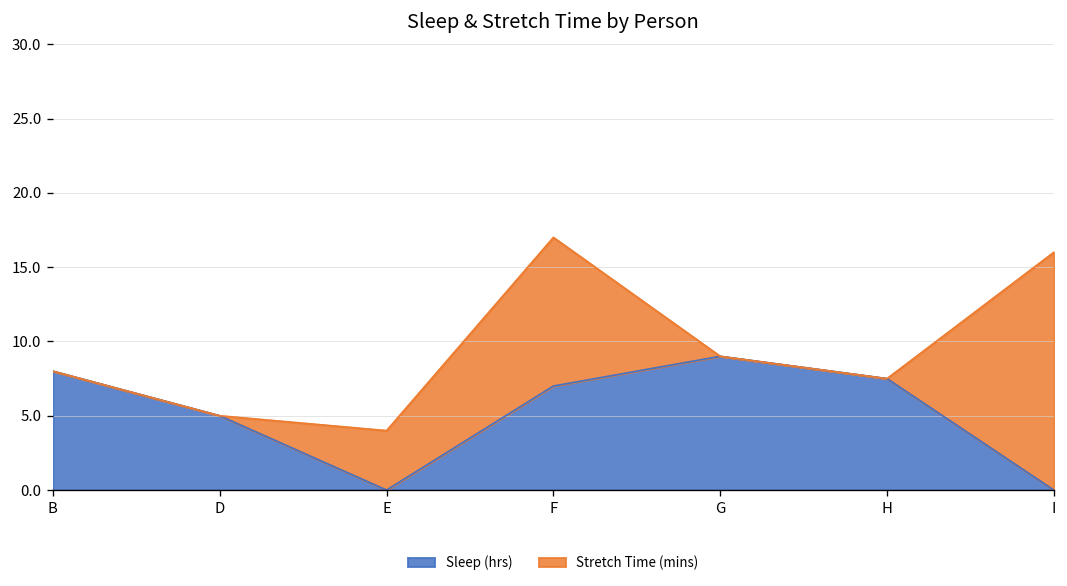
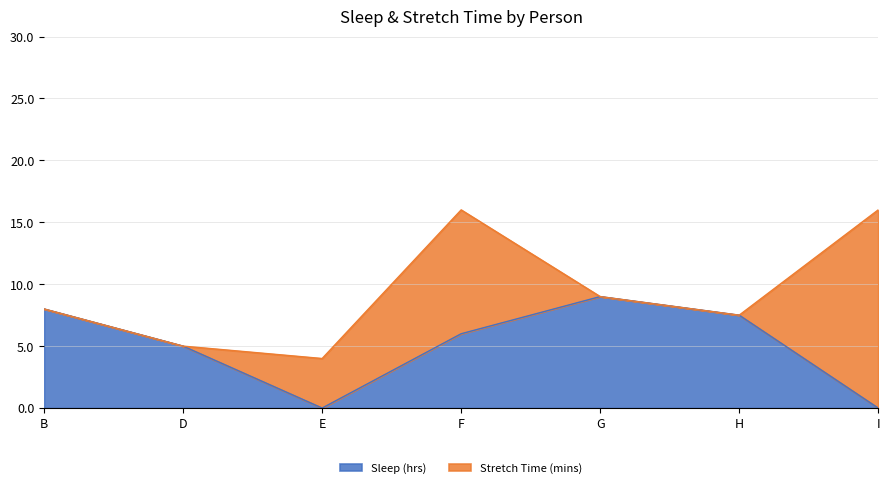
Sleep (hrs), F: 7 -> 6
